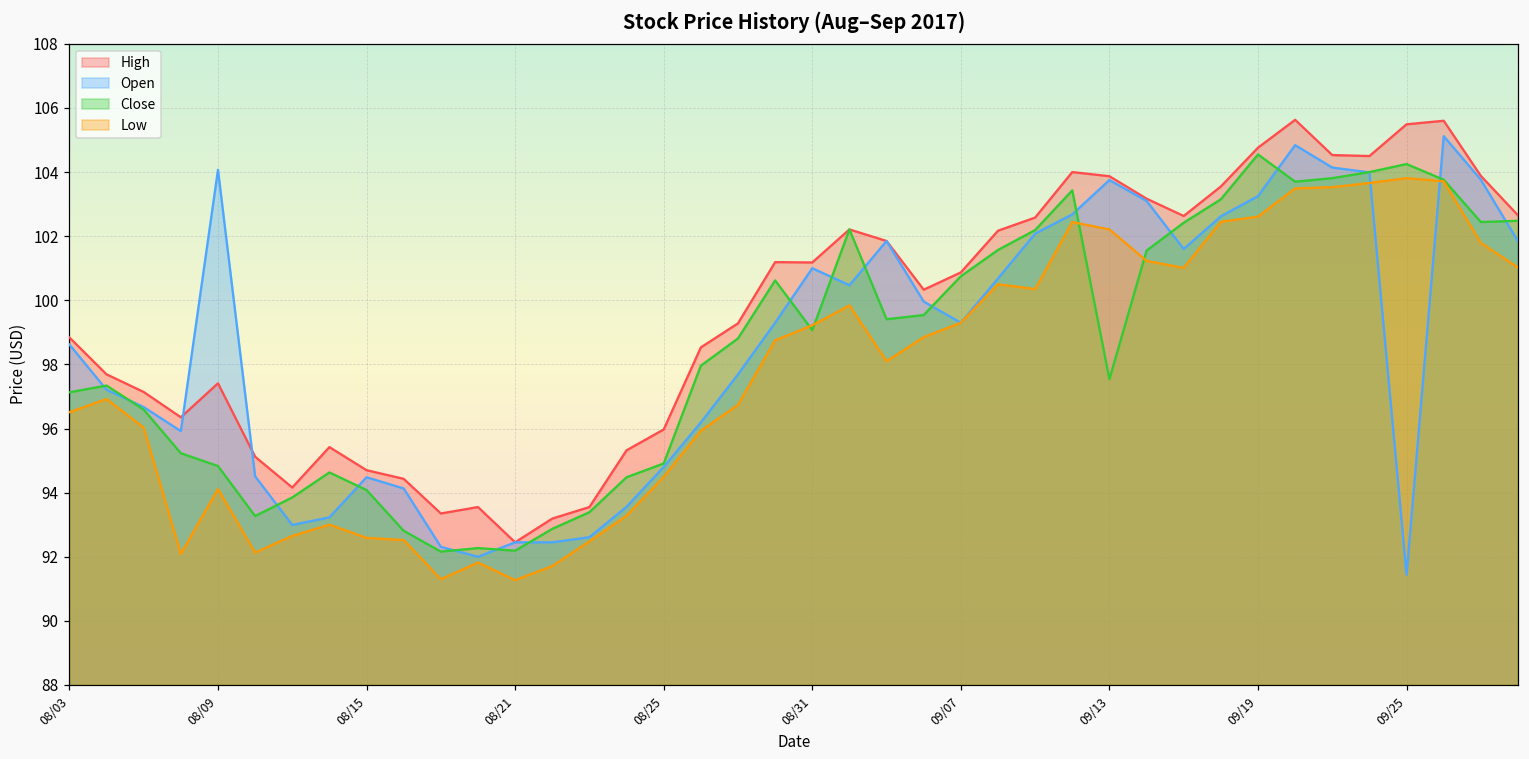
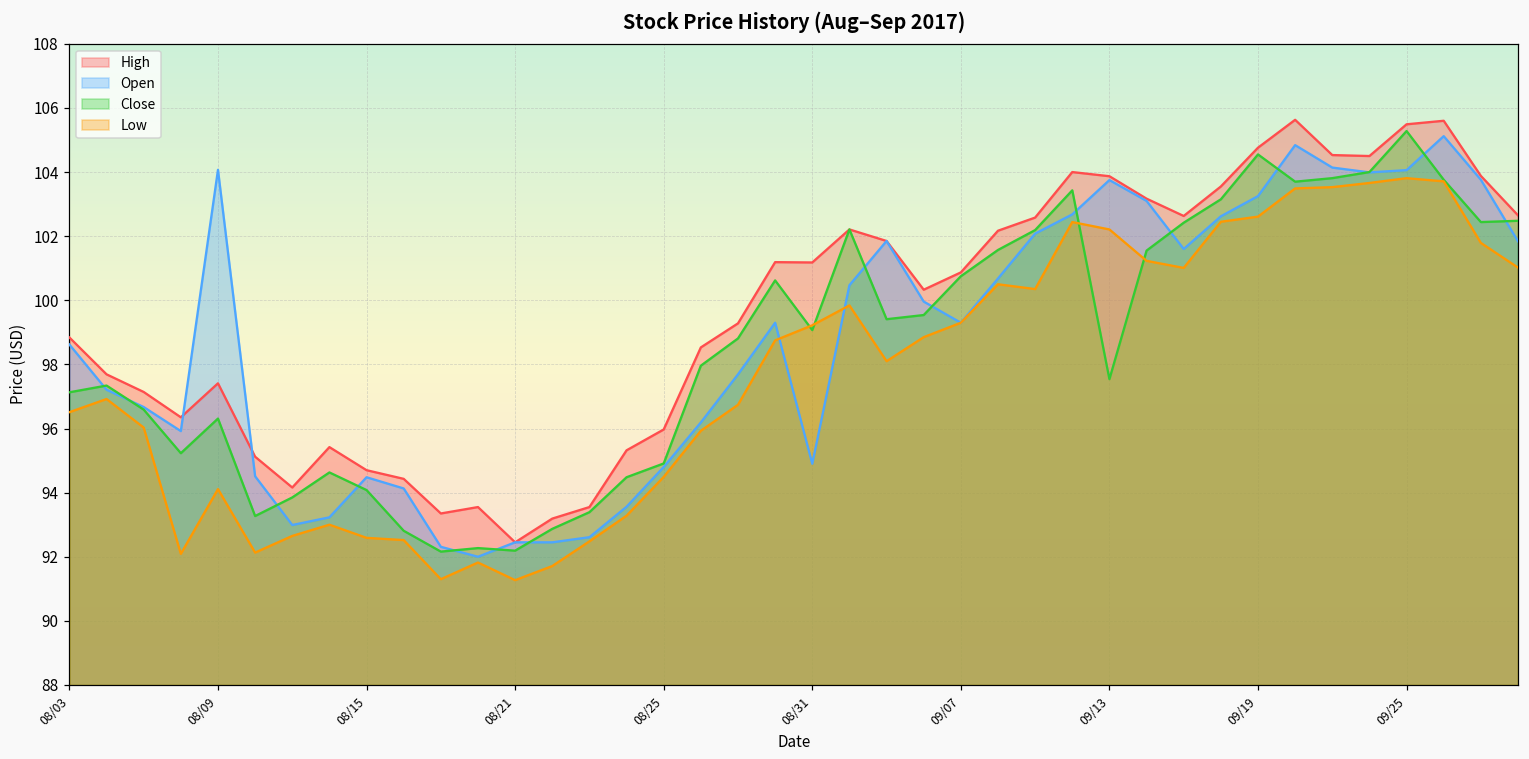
Close, 08/09: 94.8 -> 96.3
Open, 08/31: 101.0 -> 94.9
Open, 09/25: 91.4 -> 104.1
Close, 09/25: 104.3 -> 105.3
